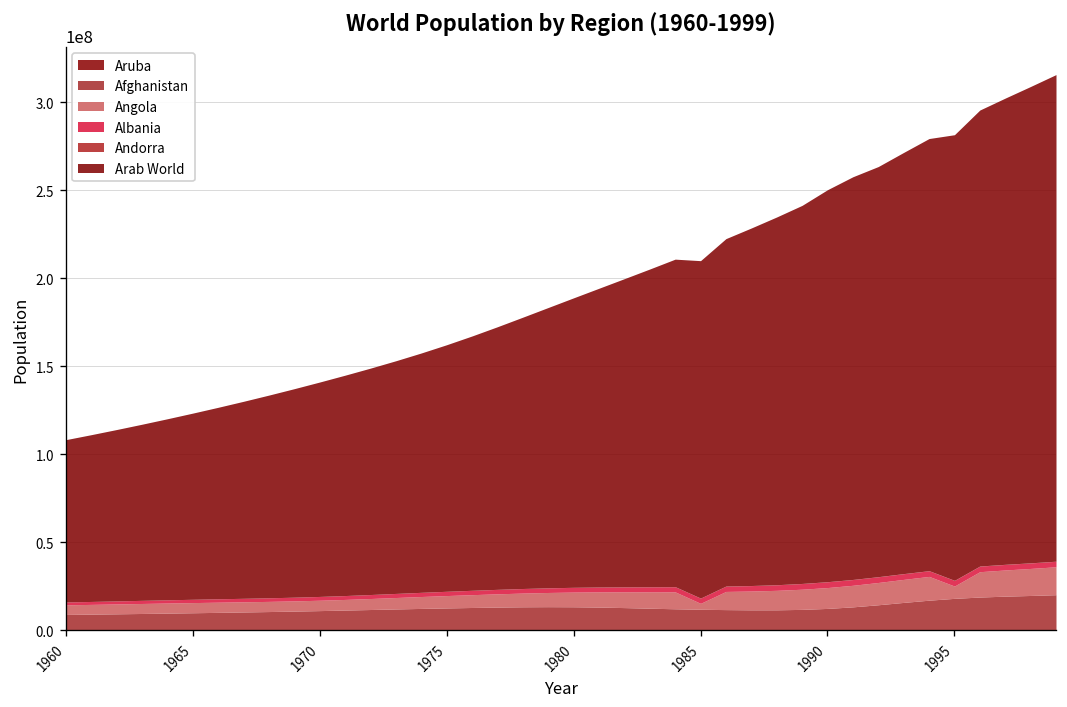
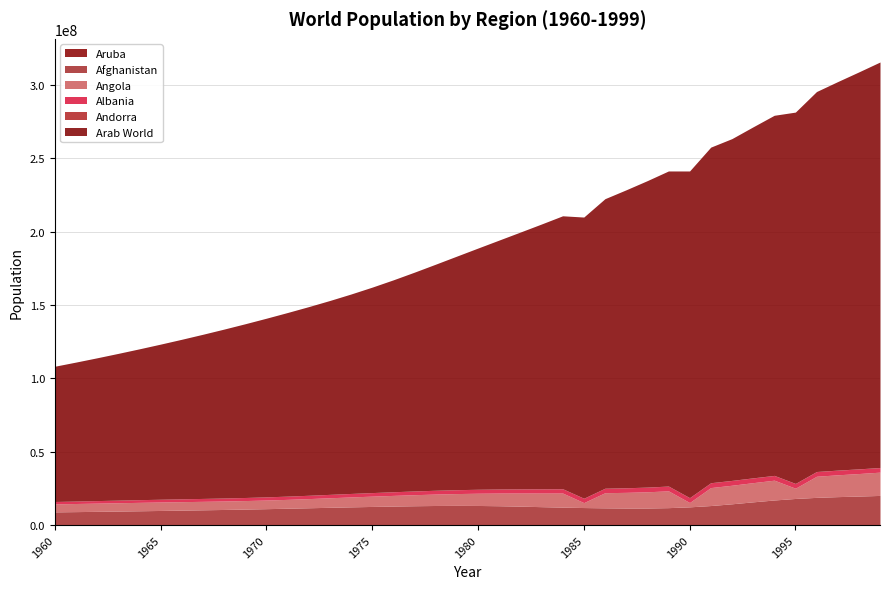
Angola, 1990: 12000000 -> 3000000
